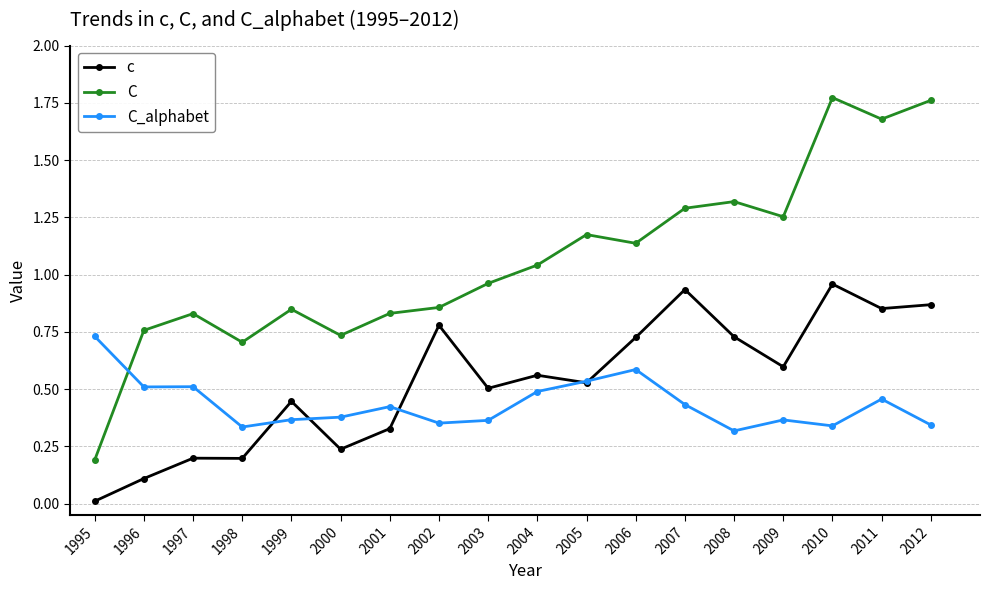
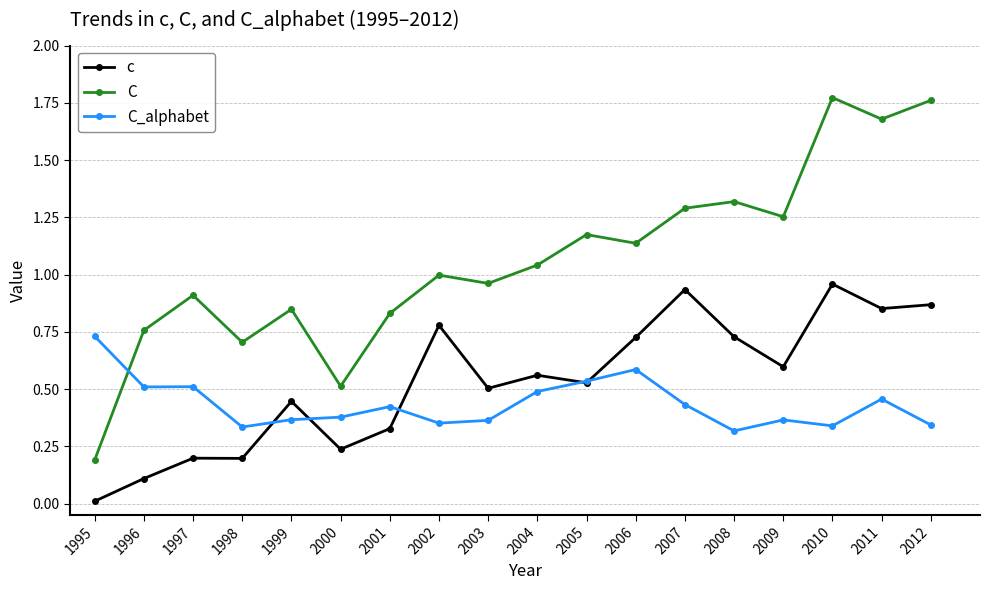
C, 1997: 0.83 -> 0.91
C, 2000: 0.74 -> 0.51
C, 2002: 0.86 -> 1.00
